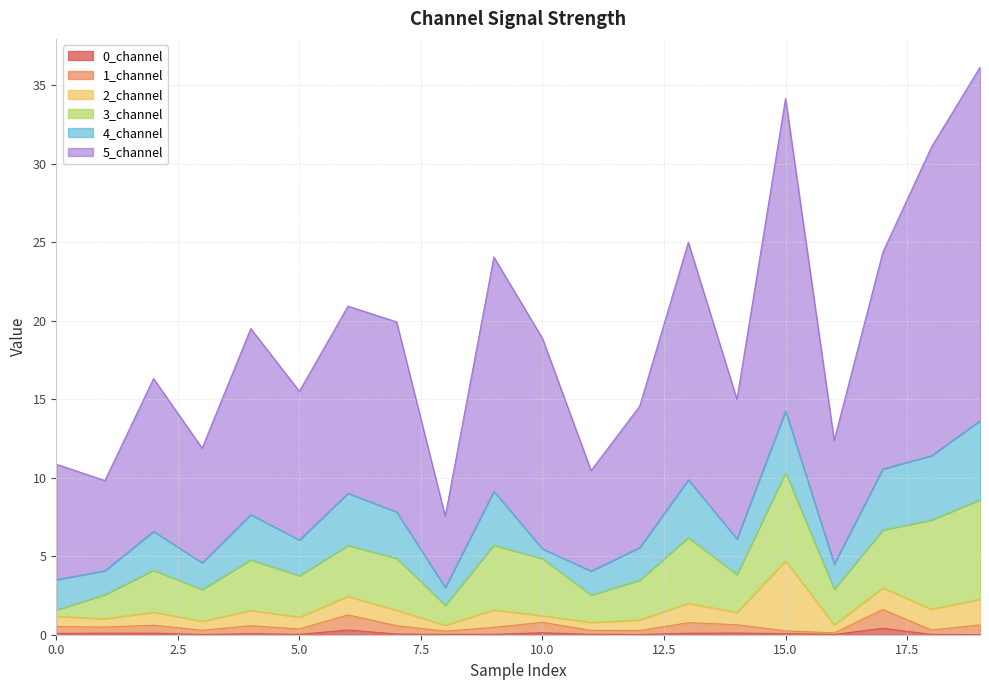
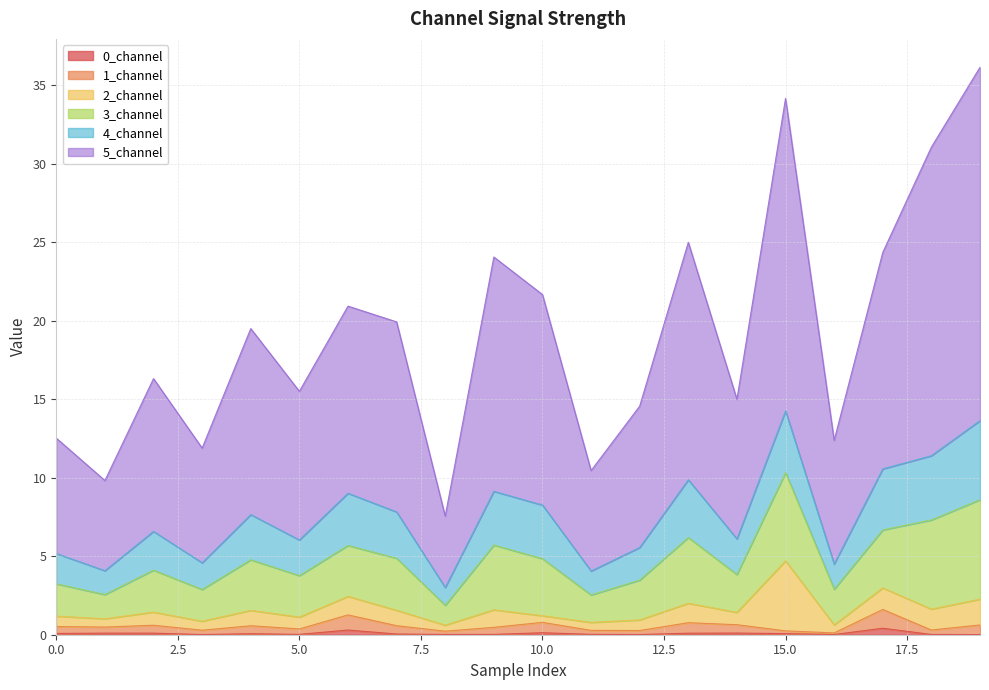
3_channel, 0.0: 0.4 -> 2.1
4_channel, 10.0: 0.6 -> 3.4
